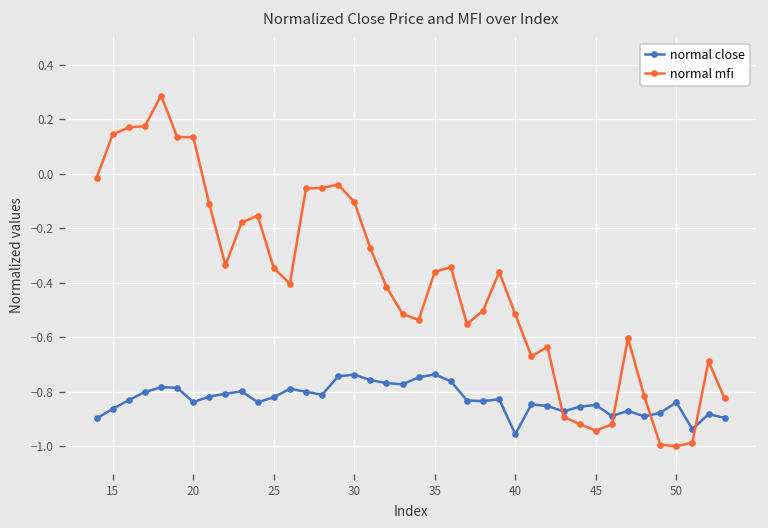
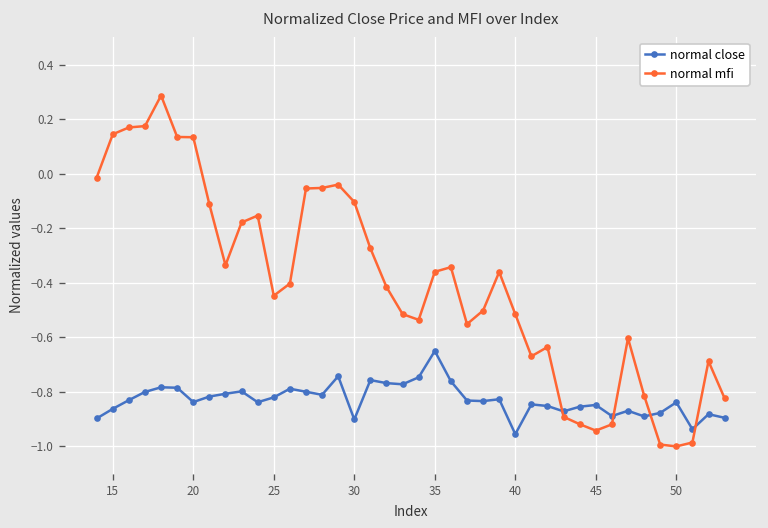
normal mfi, 25: -0.35 -> -0.45
normal close, 30: -0.74 -> -0.90
normal close, 35: -0.74 -> -0.65
